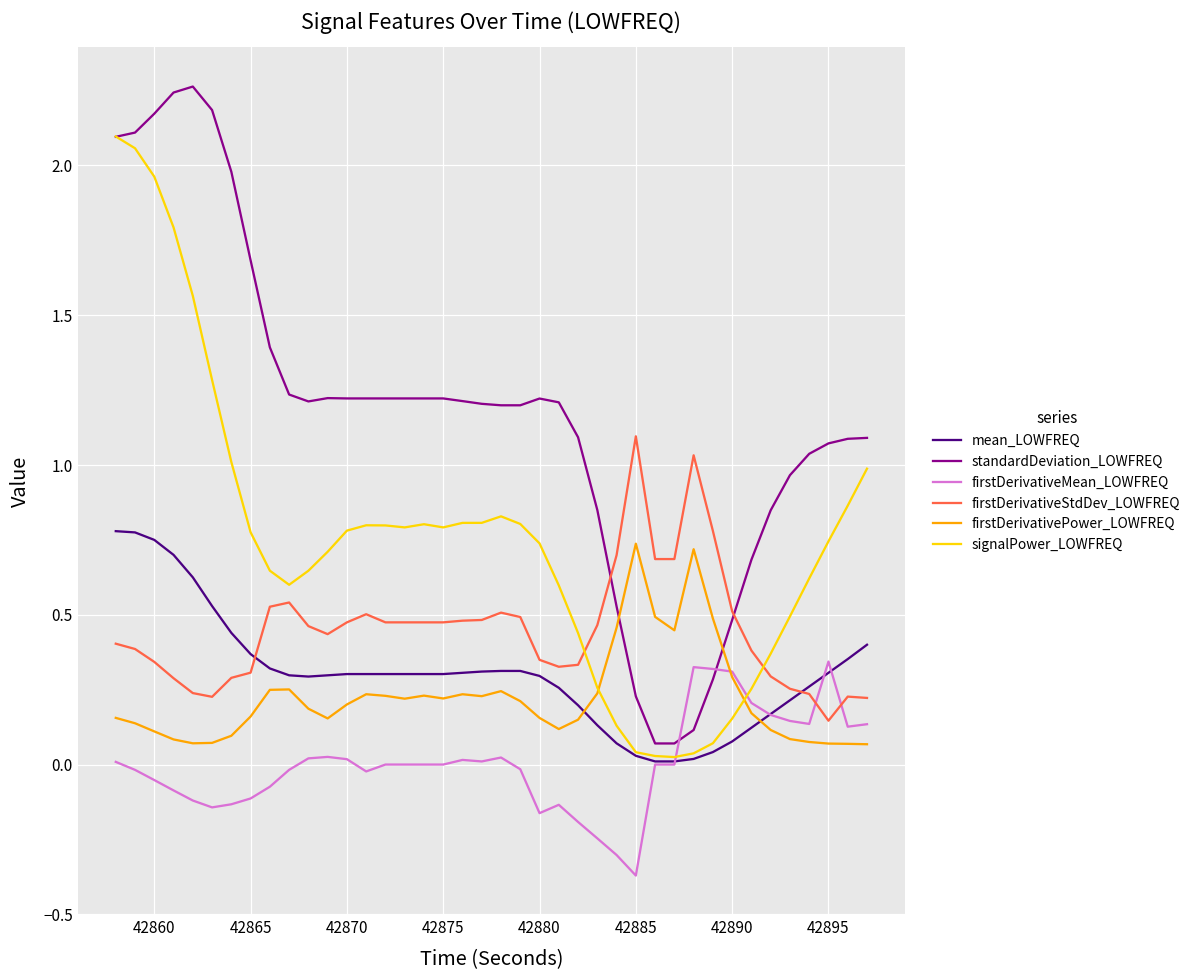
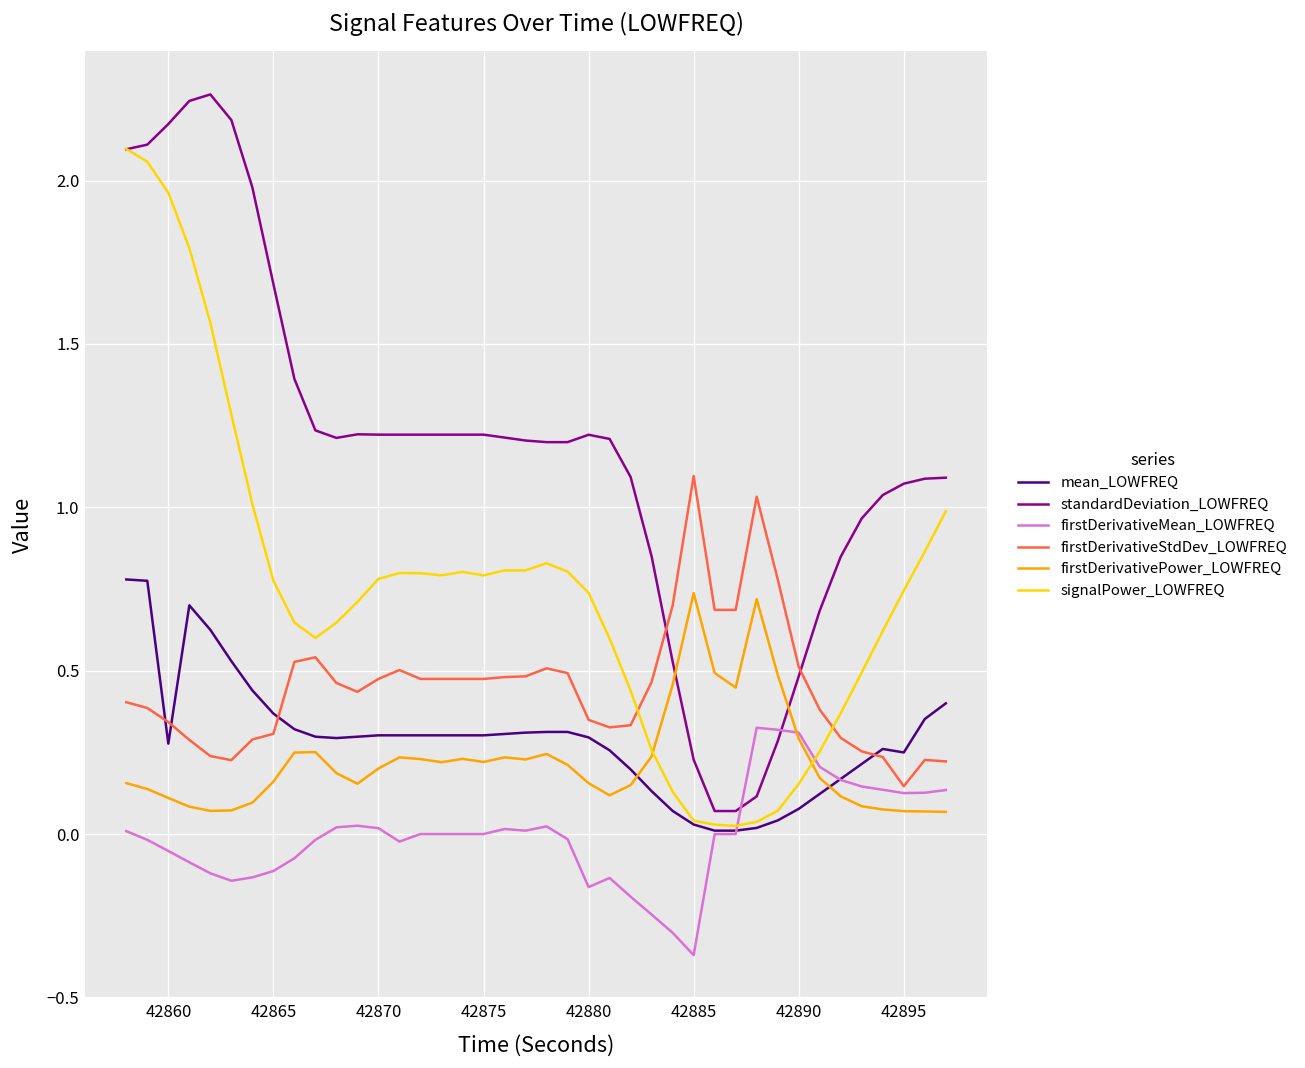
mean_LOWFREQ, 42860: 0.75 -> 0.28
mean_LOWFREQ, 42895: 0.31 -> 0.25
firstDerivativeMean_LOWFREQ, 42895: 0.34 -> 0.13
